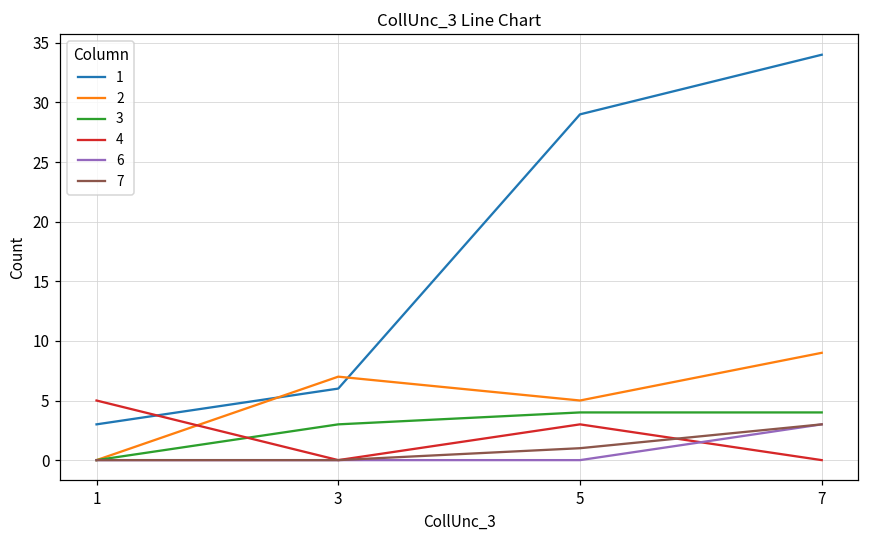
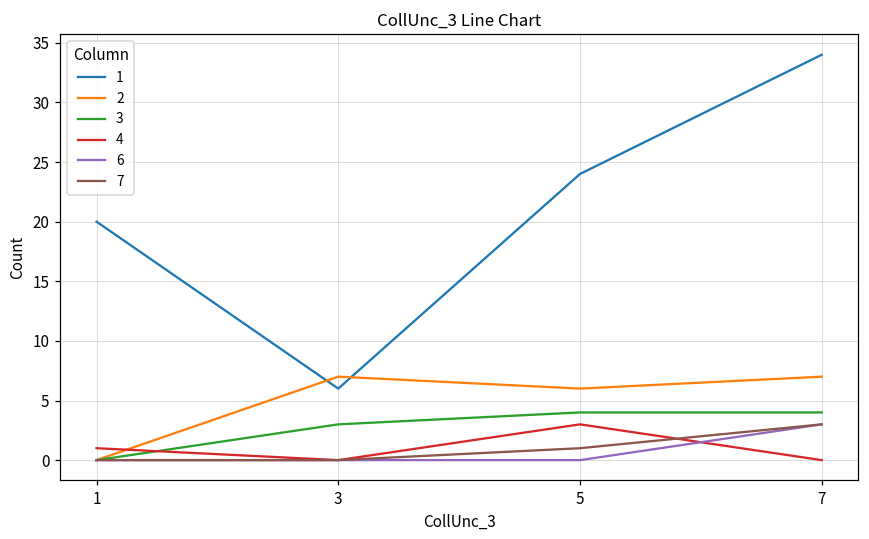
1, 1: 3 -> 20
4, 1: 5 -> 1
1, 5: 29 -> 24
2, 5: 5 -> 6
2, 7: 9 -> 7
